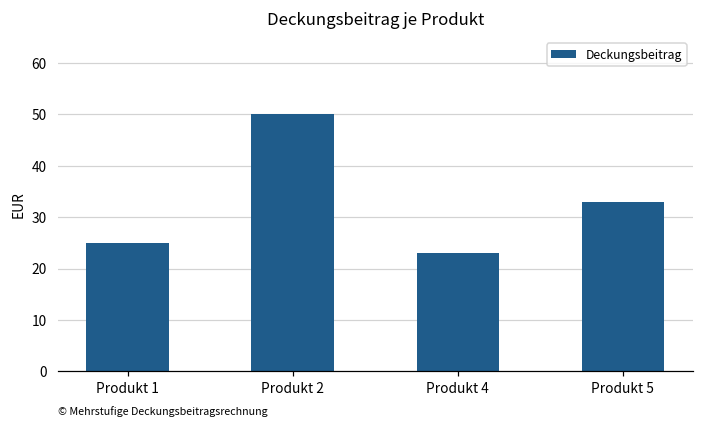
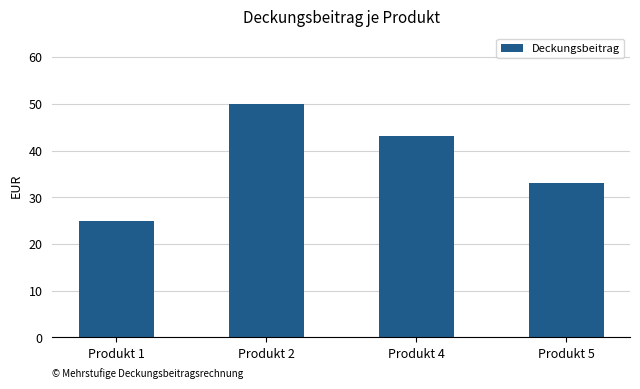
Produkt 4: 23 -> 43
